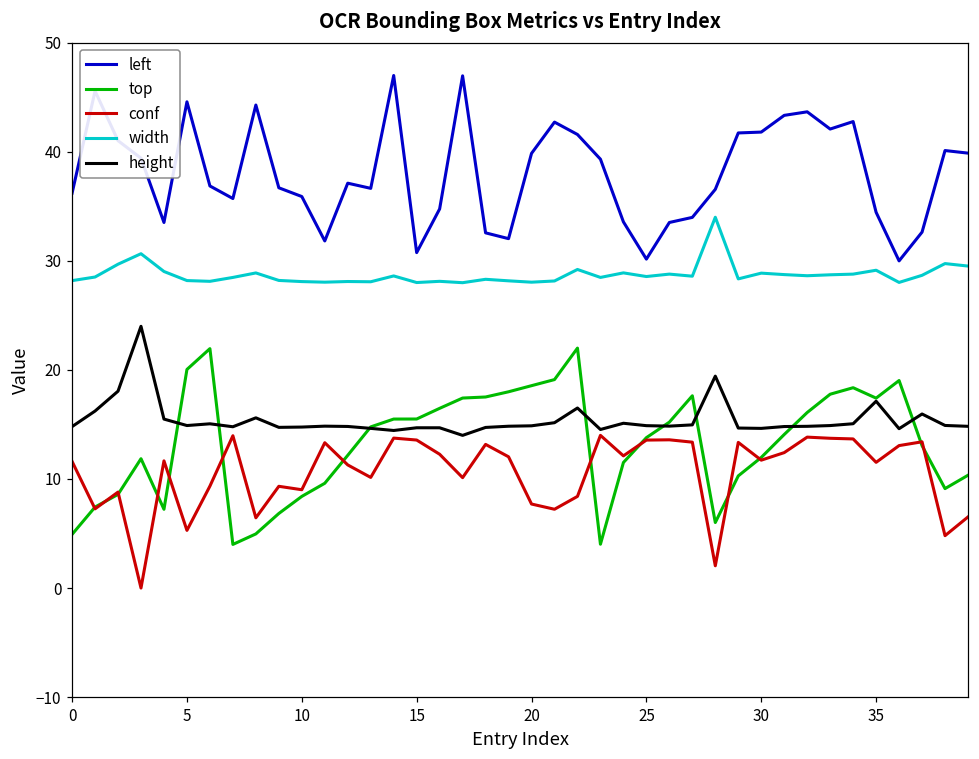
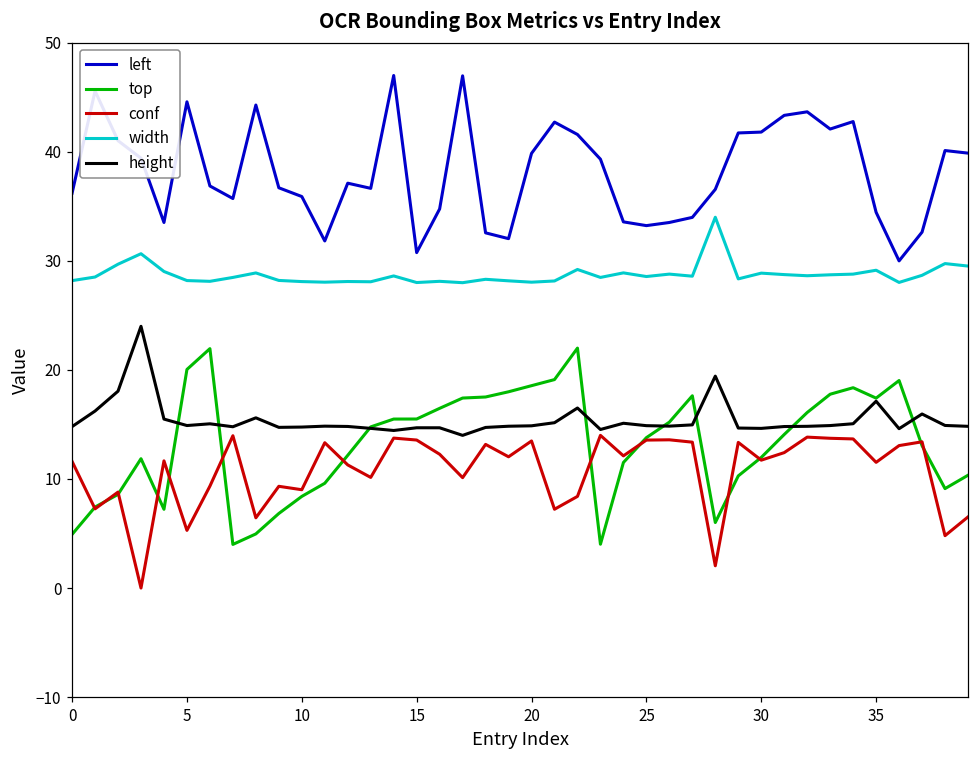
conf, 20: 8 -> 13
left, 25: 30 -> 33
